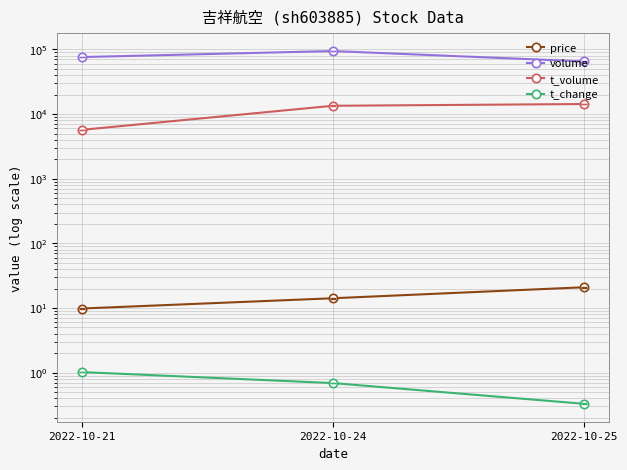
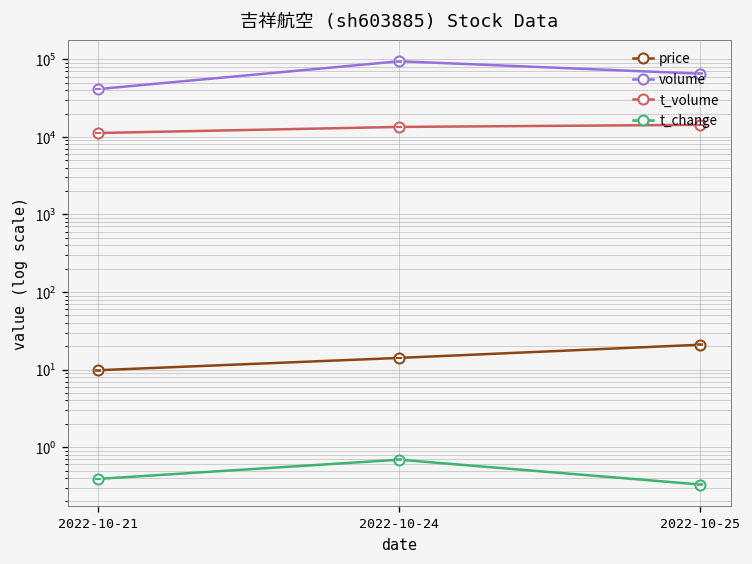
volume, 2022-10-21: 80000 -> 40000
t_volume, 2022-10-21: 6000 -> 11000
t_change, 2022-10-21: 1.0 -> 0.4
